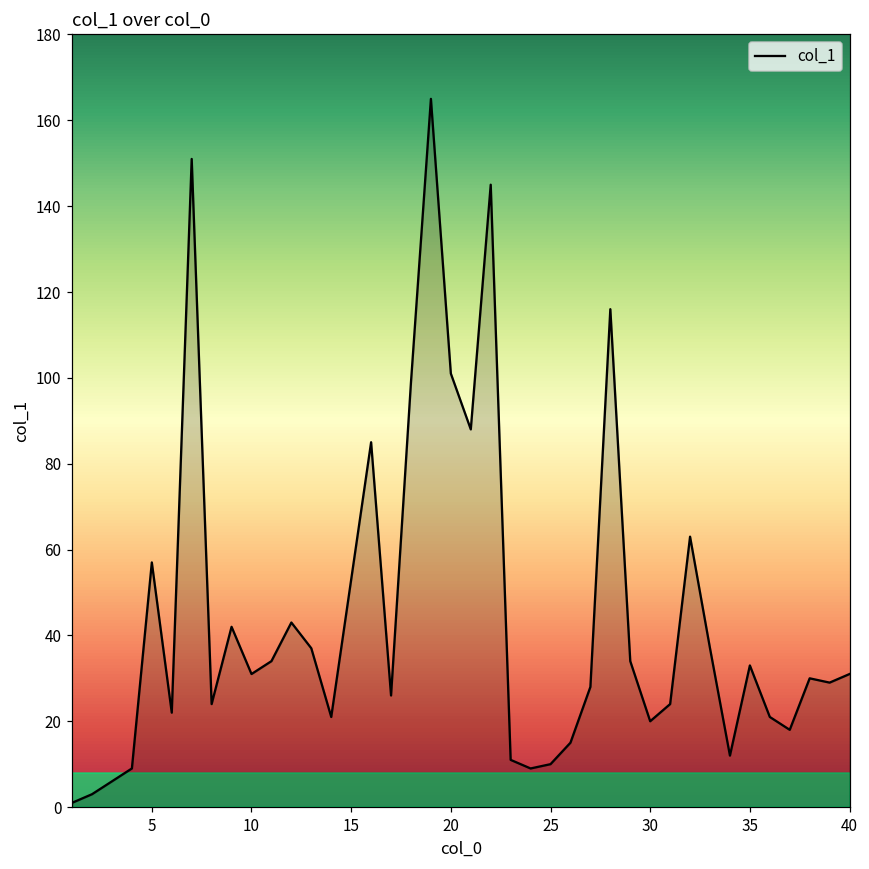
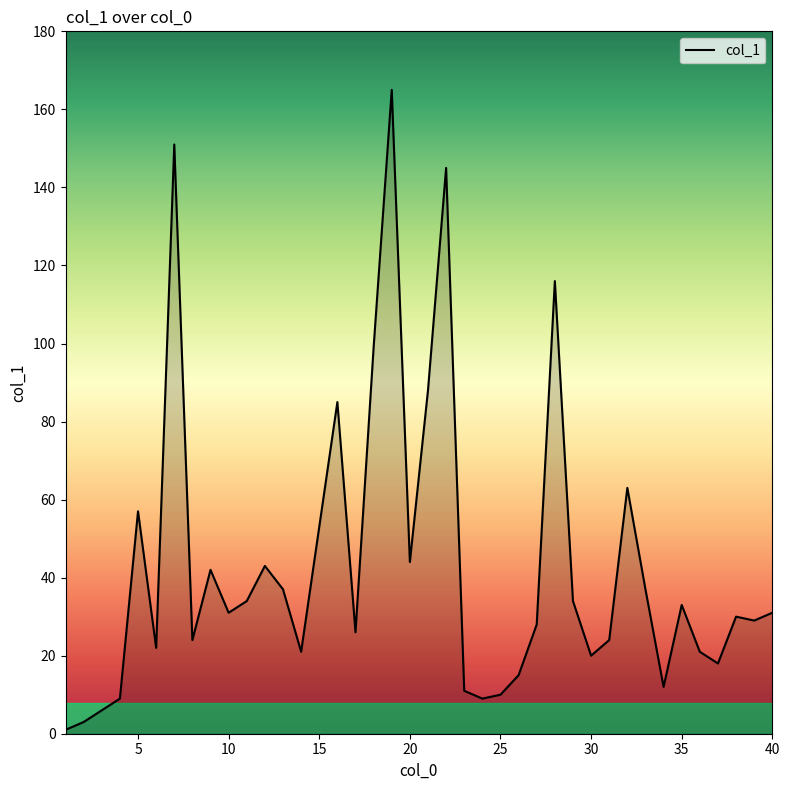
20: 101 -> 44
